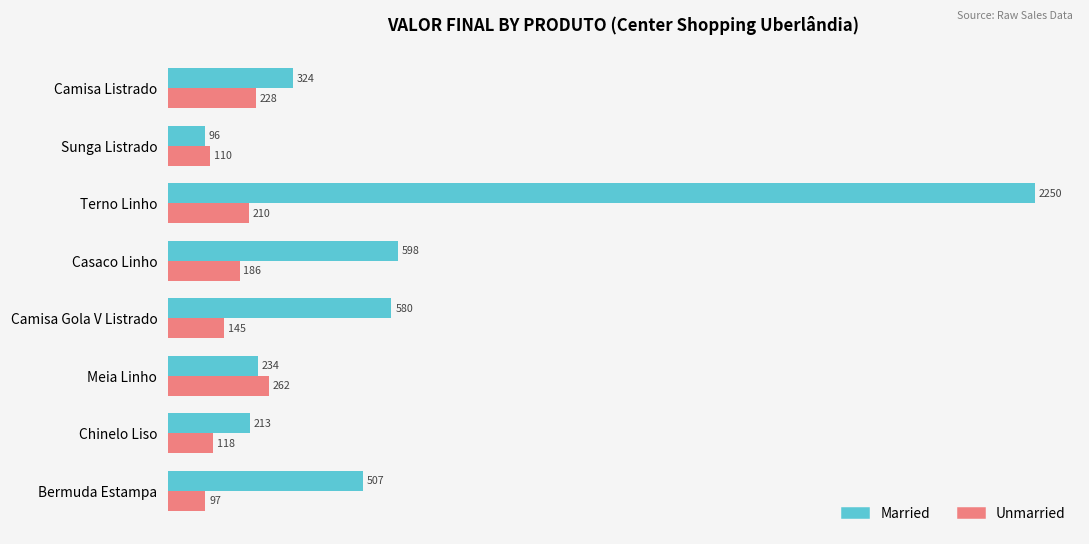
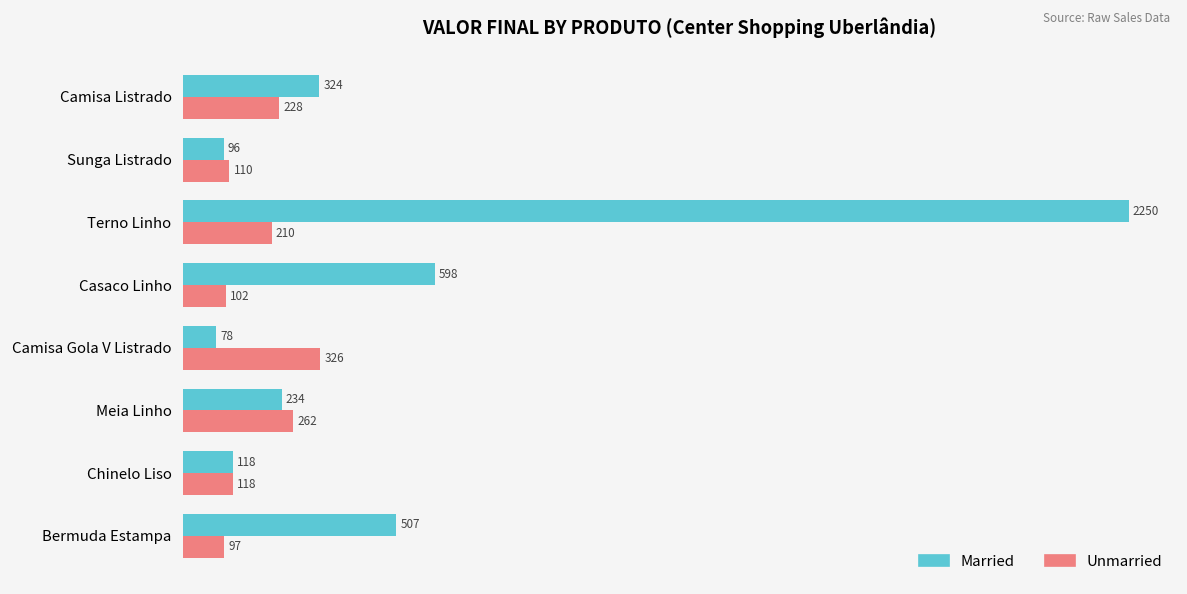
Unmarried, Casaco Linho: 186 -> 102
Married, Camisa Gola V Listrado: 580 -> 78
Unmarried, Camisa Gola V Listrado: 145 -> 326
Married, Chinelo Liso: 213 -> 118
